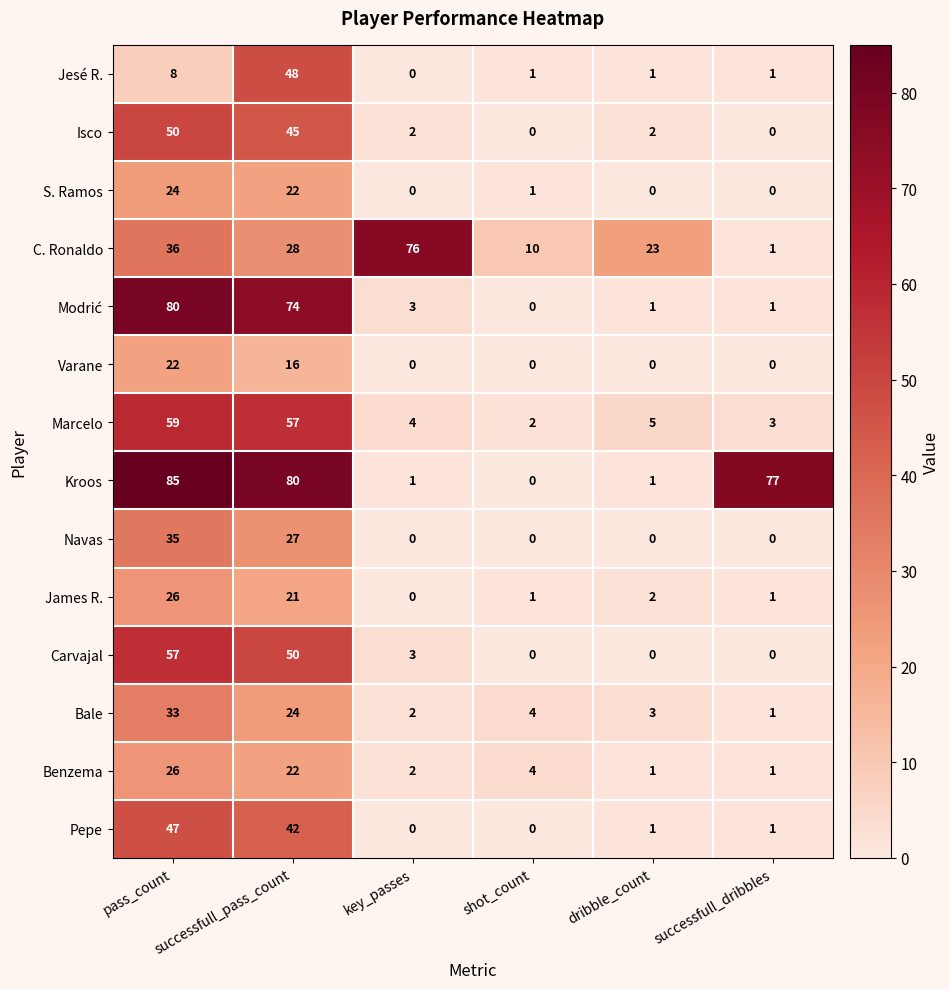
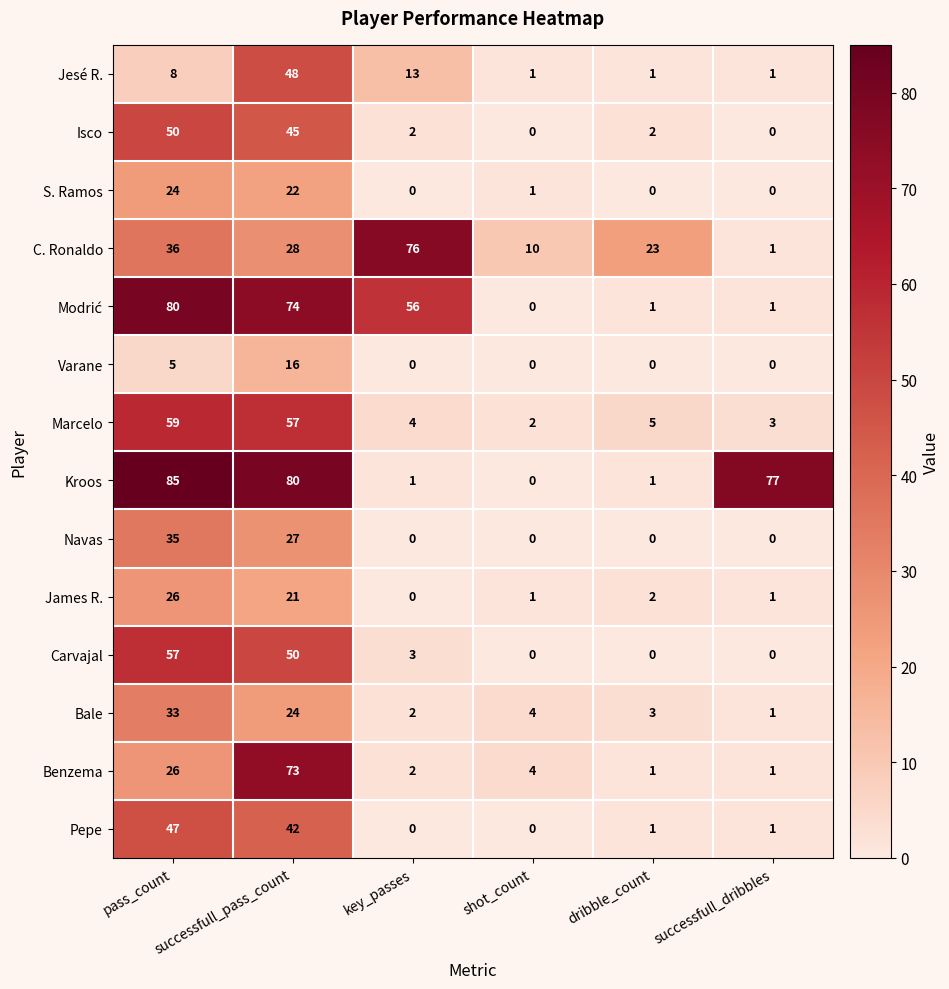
Jesé R., key_passes: 0 -> 13
Modrić, key_passes: 3 -> 56
Varane, pass_count: 22 -> 5
Benzema, successfull_pass_count: 22 -> 73
